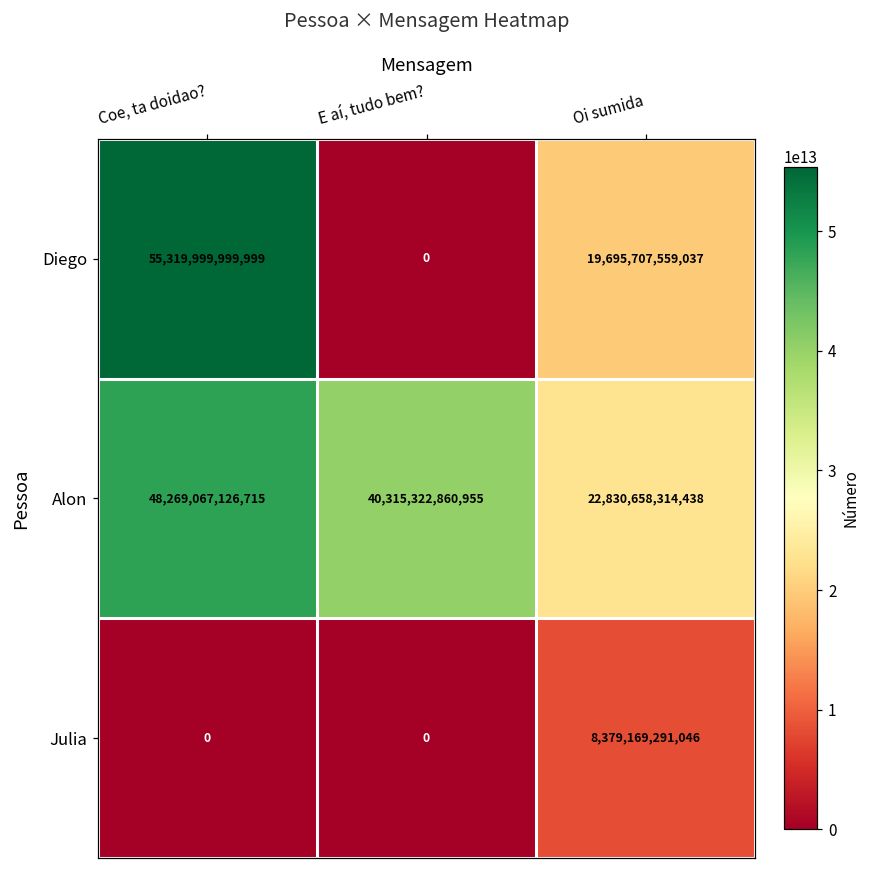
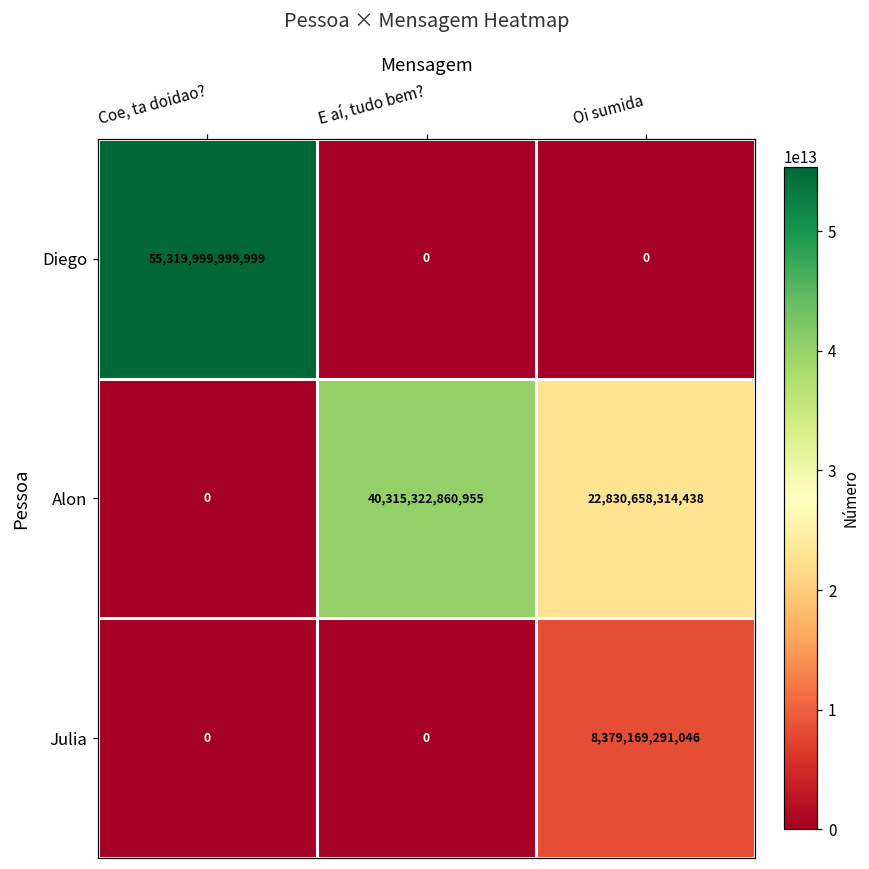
Diego, Oi sumida: 19,695,707,559,037 -> 0
Alon, Coe, ta doidao?: 48,269,067,126,715 -> 0
